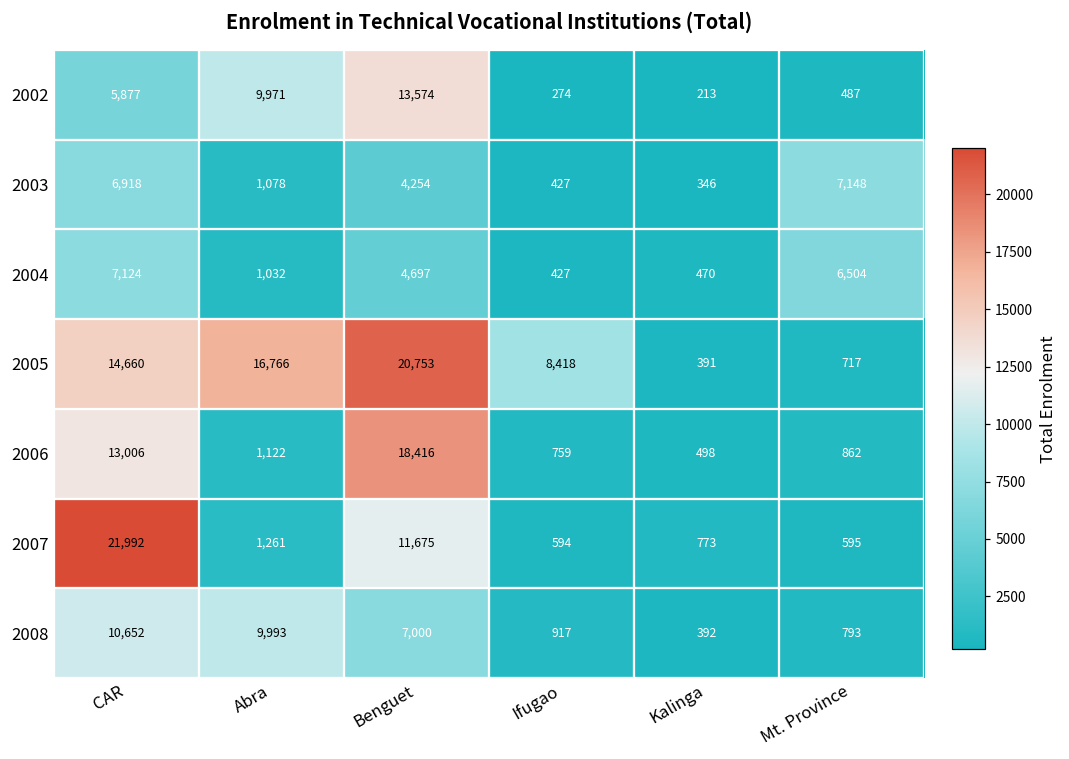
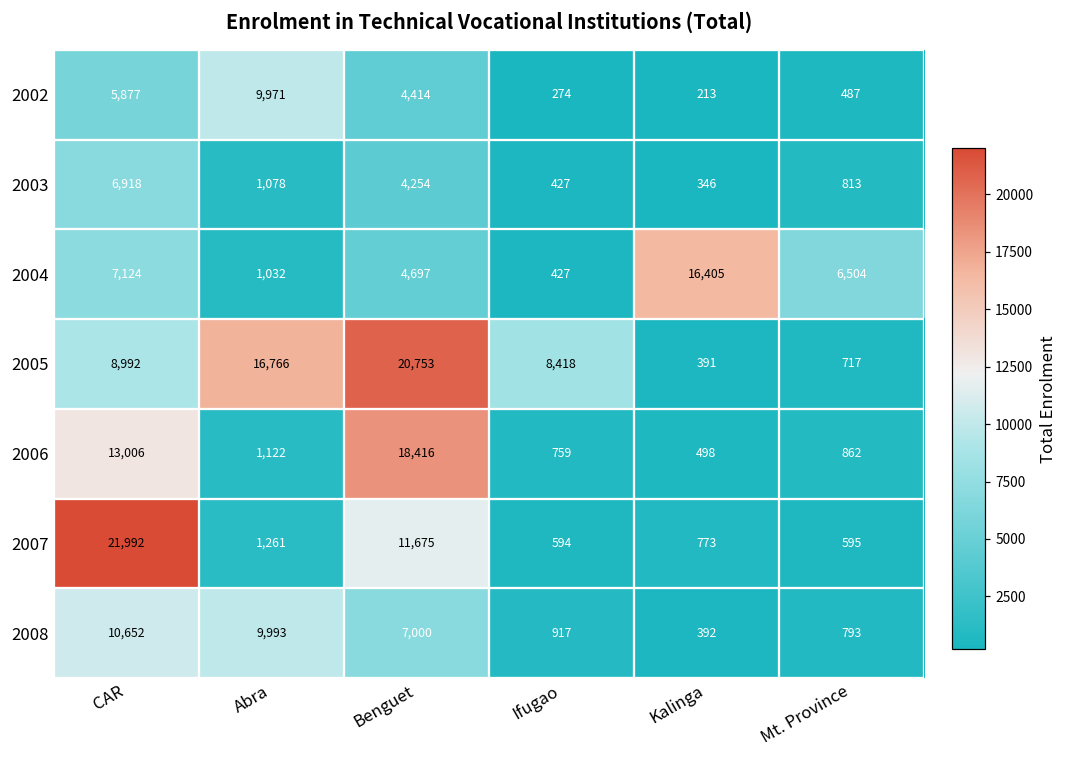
2002, Benguet: 13,574 -> 4,414
2003, Mt. Province: 7,148 -> 813
2004, Kalinga: 470 -> 16,405
2005, CAR: 14,660 -> 8,992
